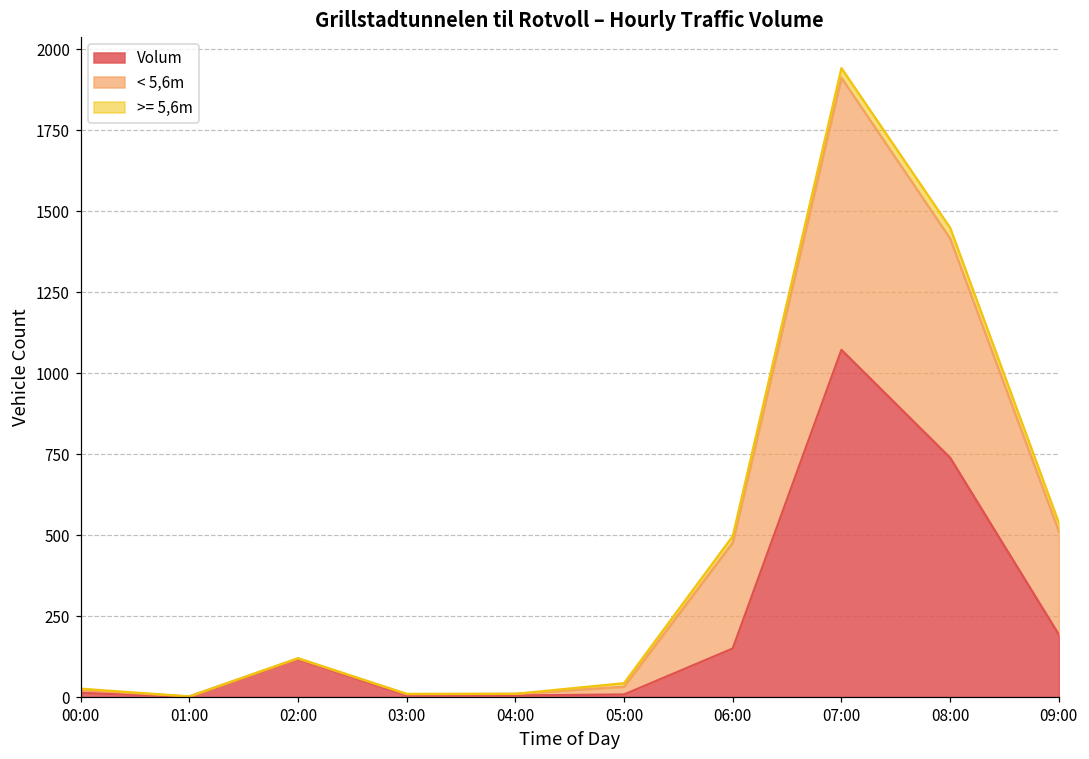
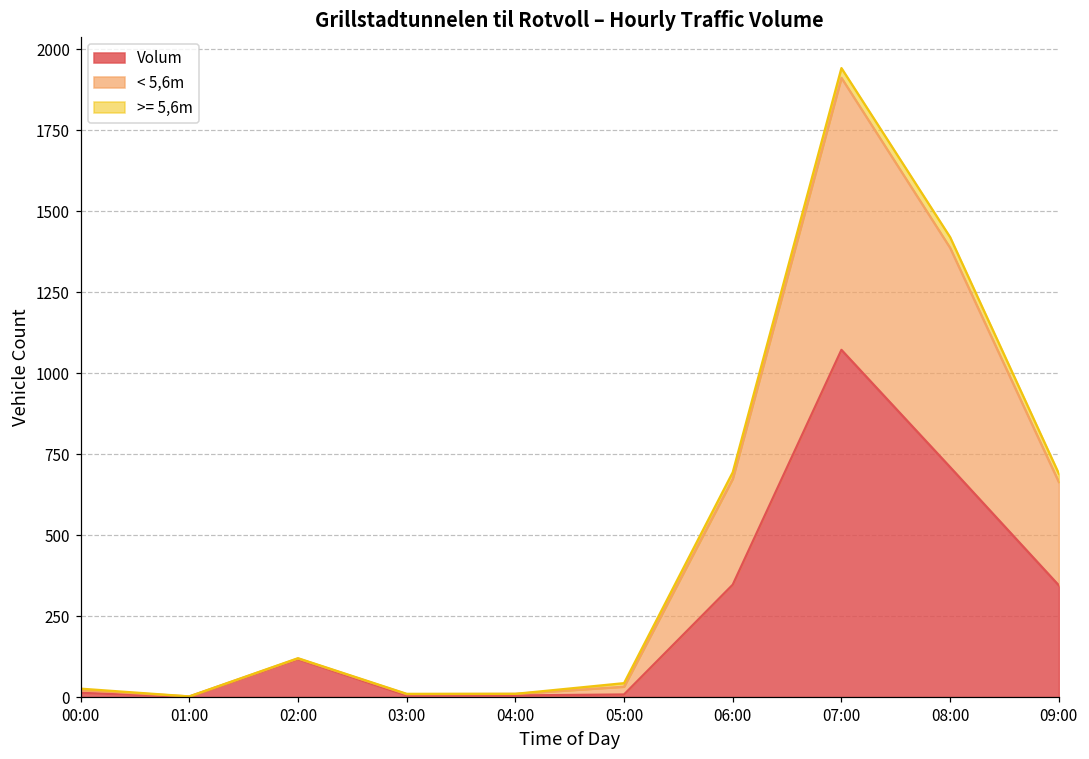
Volum, 06:00: 150 -> 350
Volum, 08:00: 740 -> 710
Volum, 09:00: 190 -> 350
